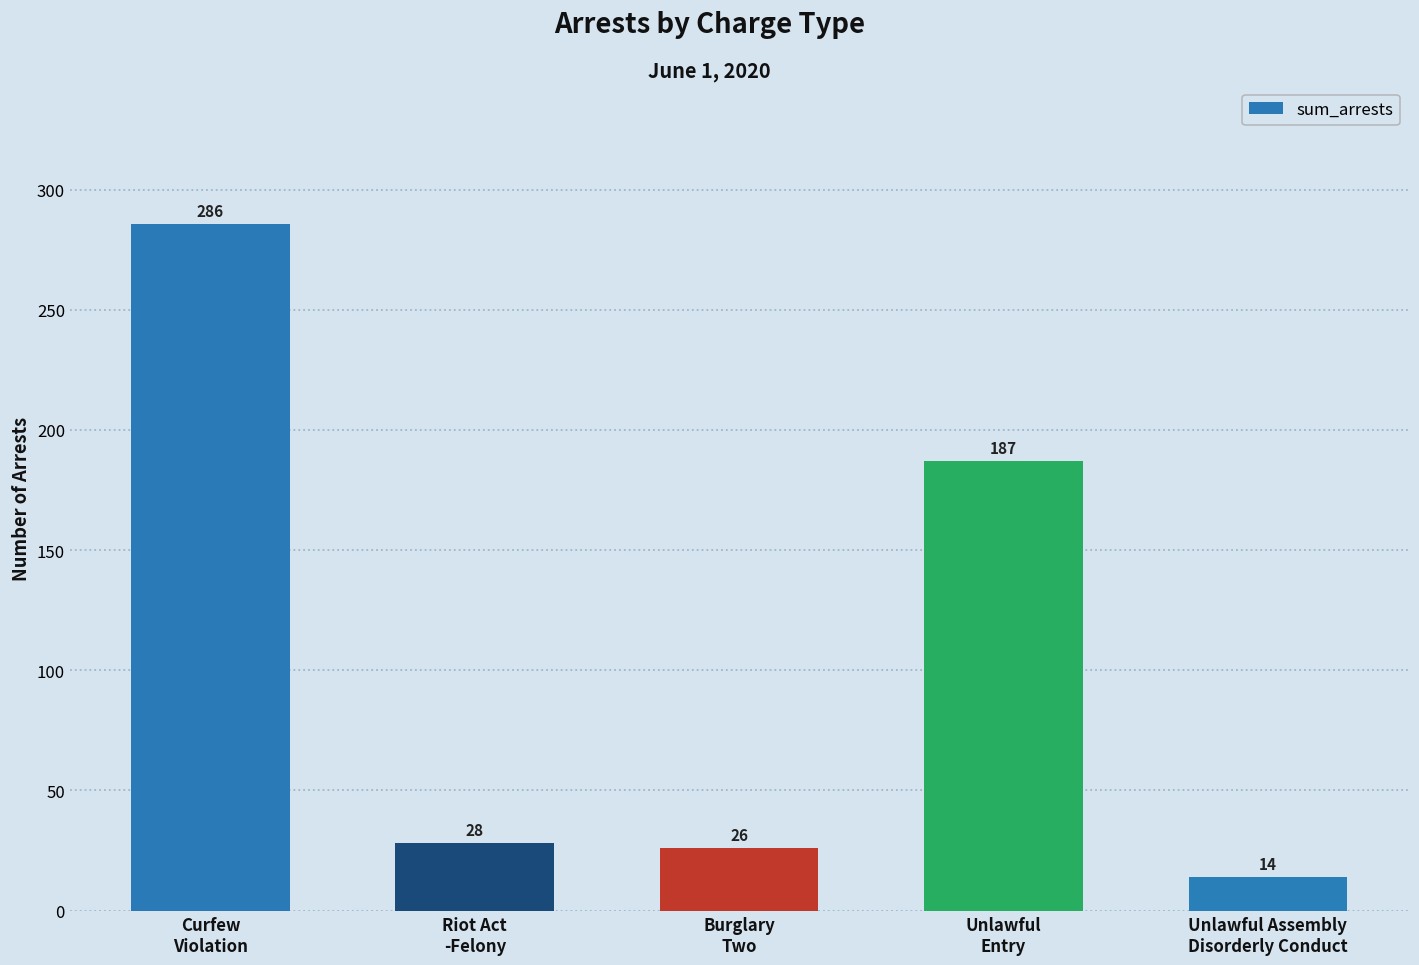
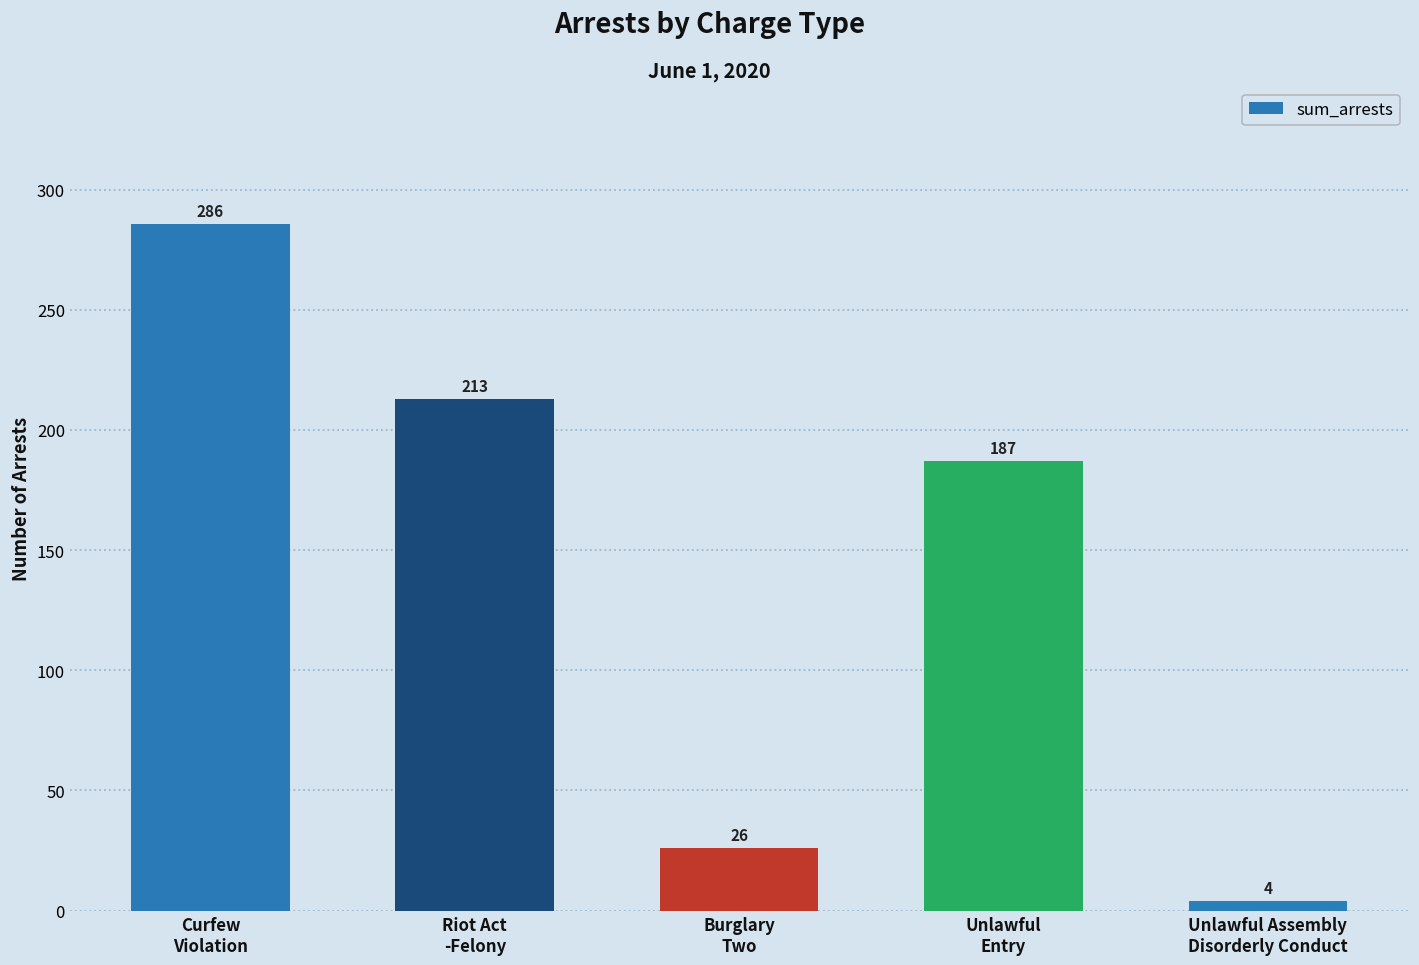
Riot Act -Felony: 28 -> 213
Unlawful Assembly Disorderly Conduct: 14 -> 4
